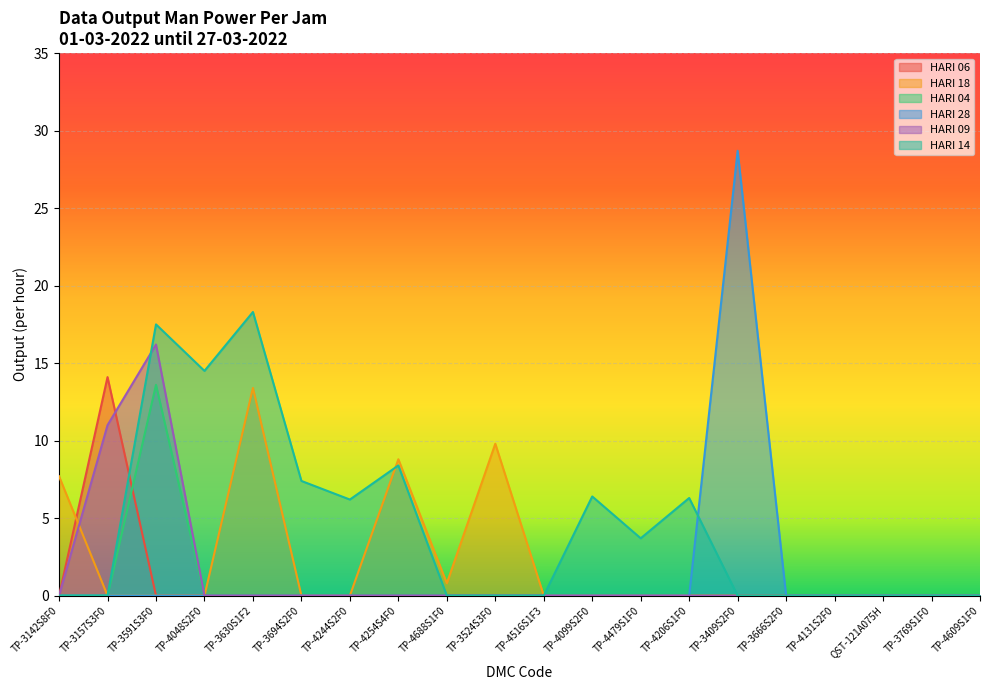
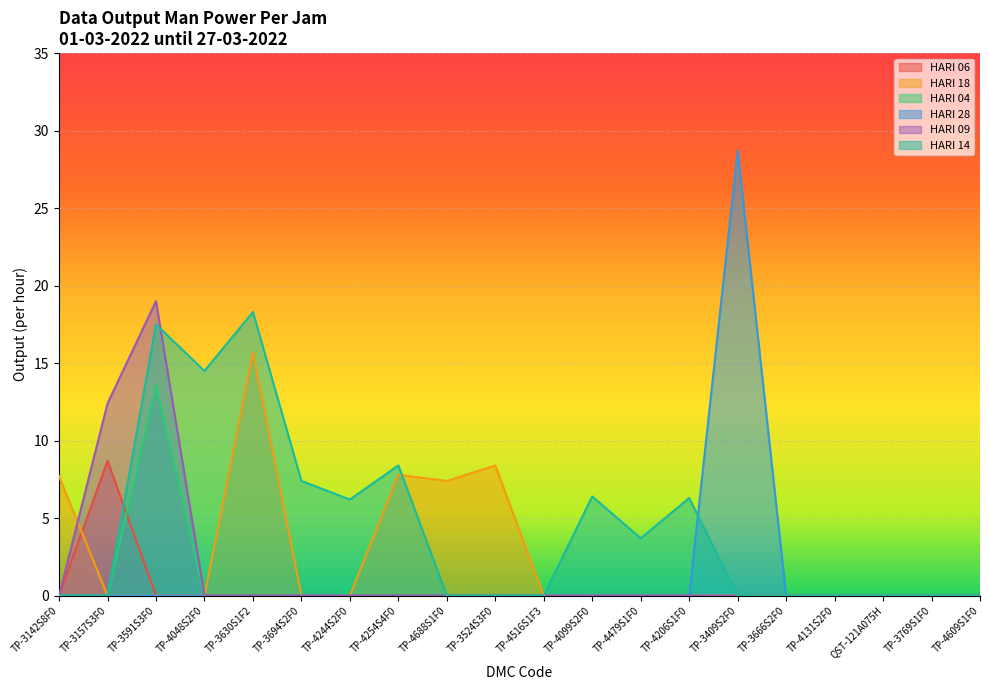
HARI 06, TP-3157S3F0: 14.1 -> 8.7
HARI 09, TP-3157S3F0: 11.0 -> 12.4
HARI 09, TP-3591S3F0: 16.2 -> 19.0
HARI 18, TP-3630S1F2: 13.4 -> 15.7
HARI 18, TP-4254S4F0: 8.8 -> 7.8
HARI 18, TP-4688S1F0: 0.8 -> 7.4
HARI 18, TP-3524S3F0: 9.8 -> 8.4
